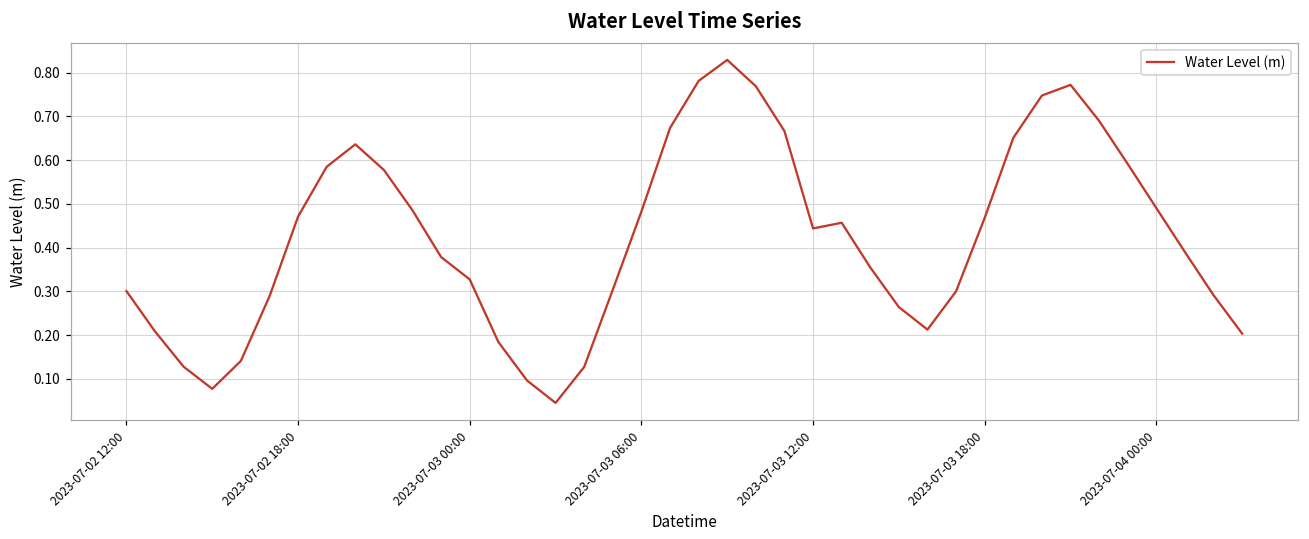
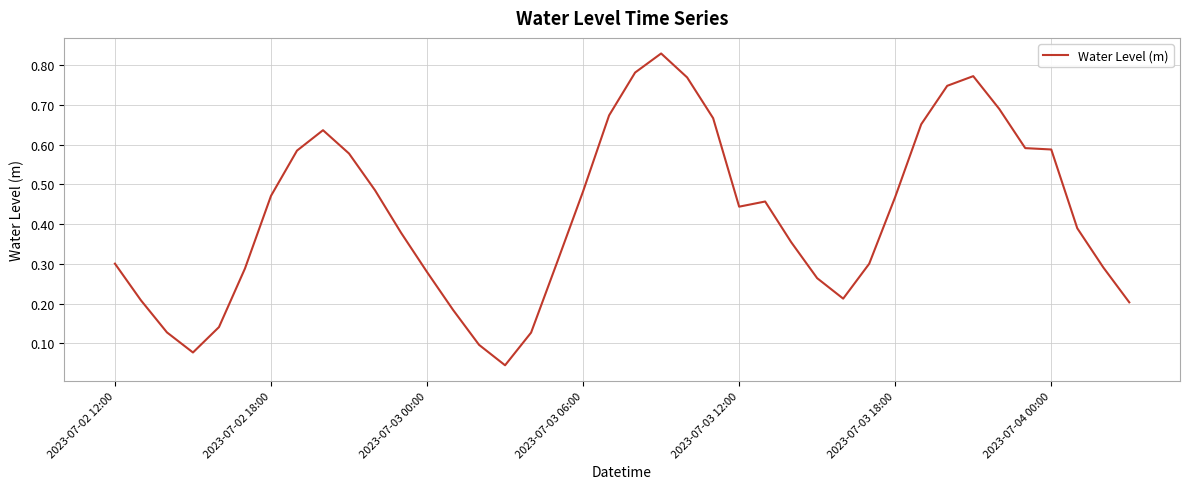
2023-07-03 00:00: 0.33 -> 0.28
2023-07-04 00:00: 0.49 -> 0.59
